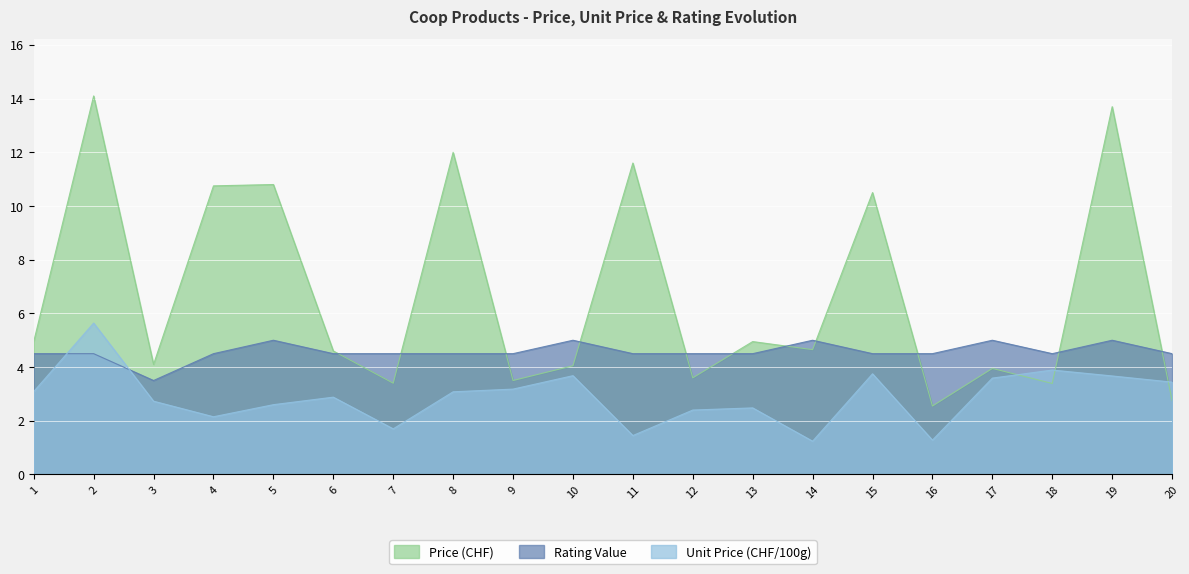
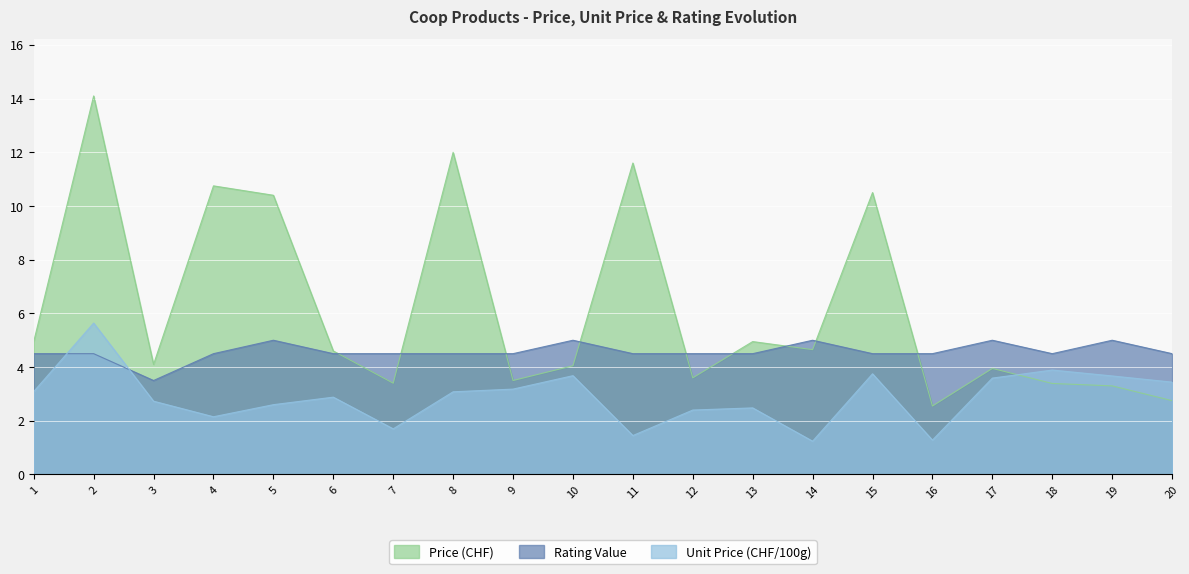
Price (CHF), 5: 10.8 -> 10.4
Price (CHF), 19: 13.7 -> 3.3
